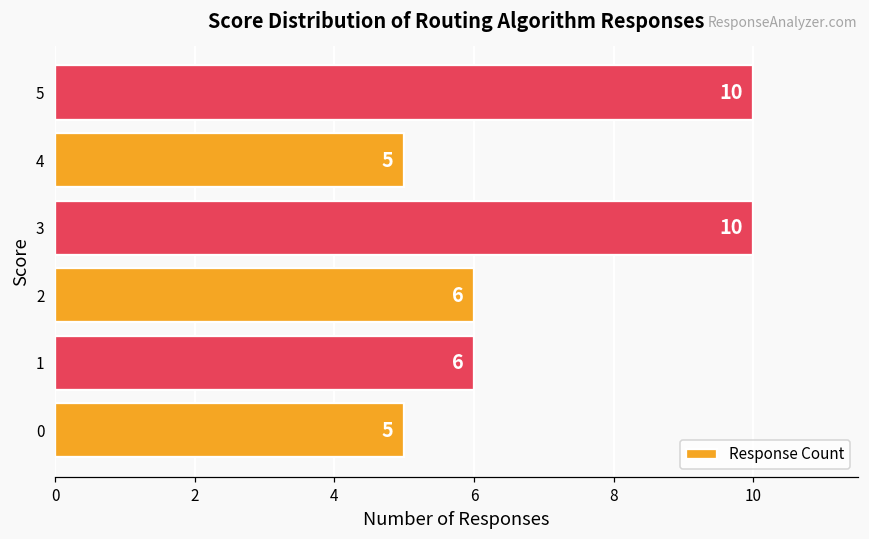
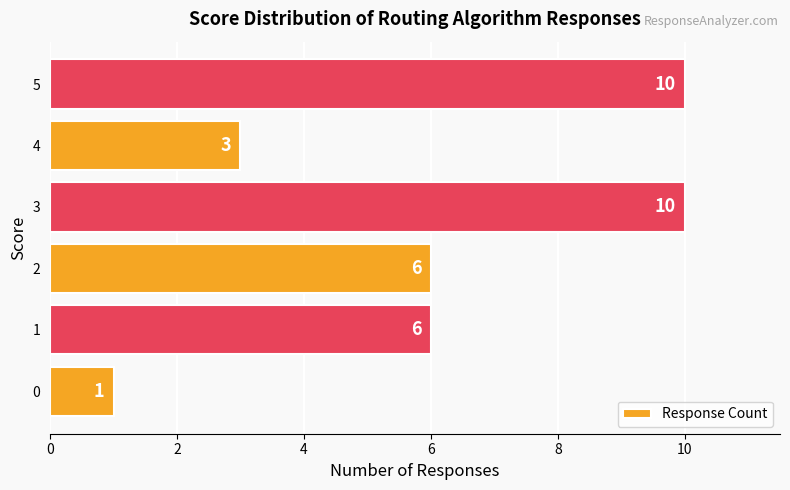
4: 5 -> 3
0: 5 -> 1
